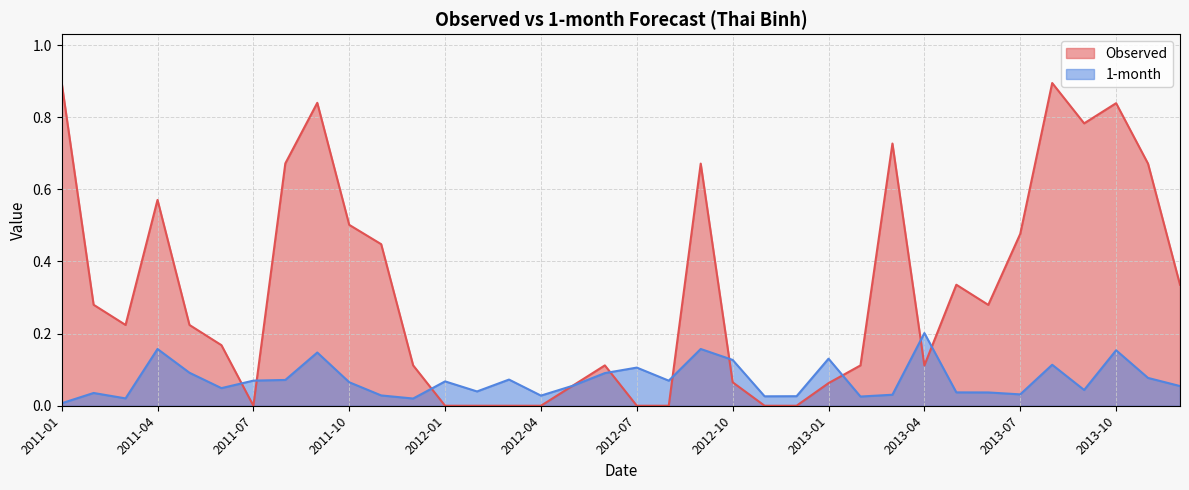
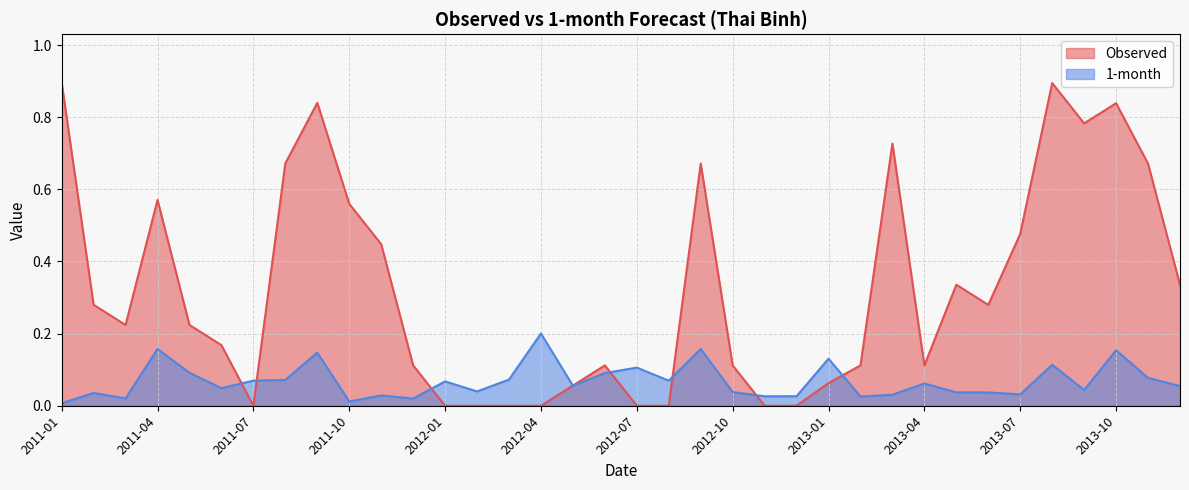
Observed, 2011-10: 0.50 -> 0.56
1-month, 2011-10: 0.07 -> 0.01
1-month, 2012-04: 0.03 -> 0.20
Observed, 2012-10: 0.07 -> 0.11
1-month, 2012-10: 0.13 -> 0.04
1-month, 2013-04: 0.20 -> 0.06
